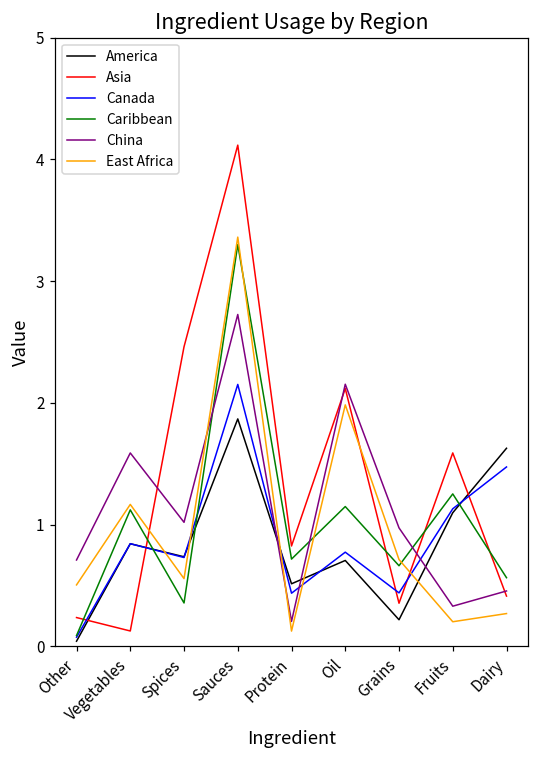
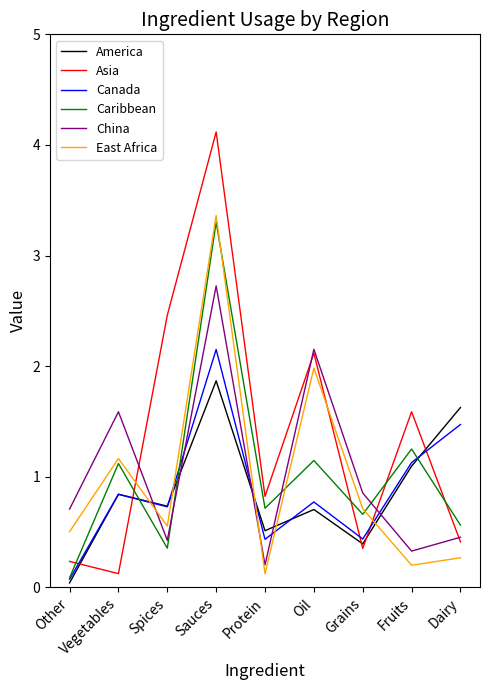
China, Spices: 1.02 -> 0.43
America, Grains: 0.22 -> 0.39
China, Grains: 0.97 -> 0.85
